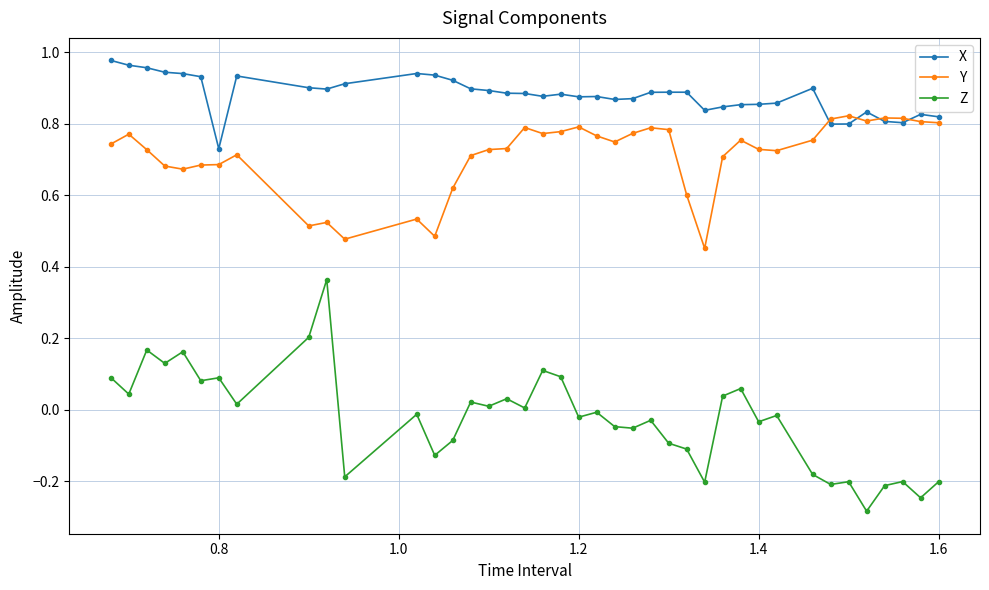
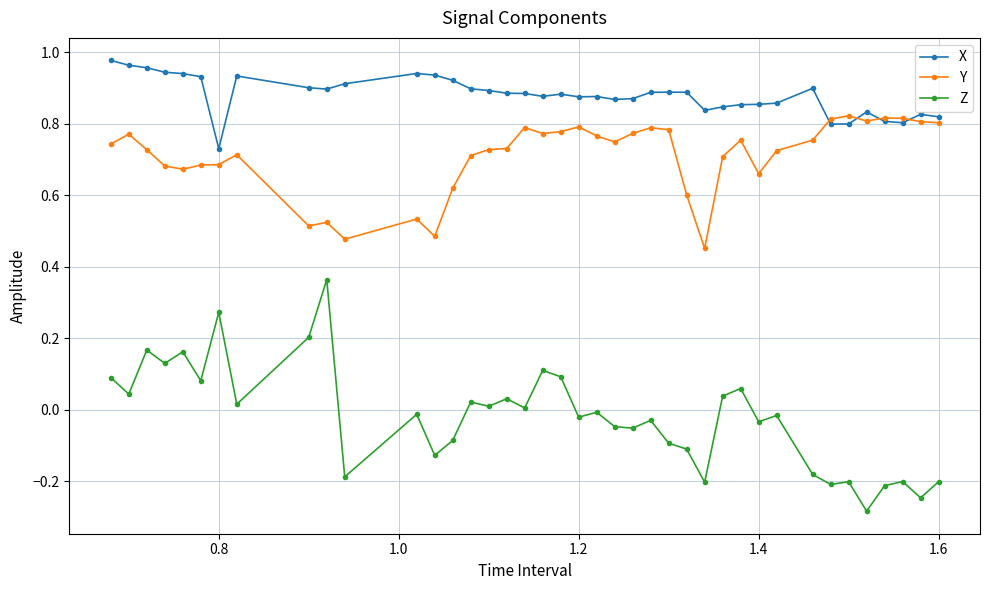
Z, 0.8: 0.09 -> 0.27
Y, 1.4: 0.73 -> 0.66
